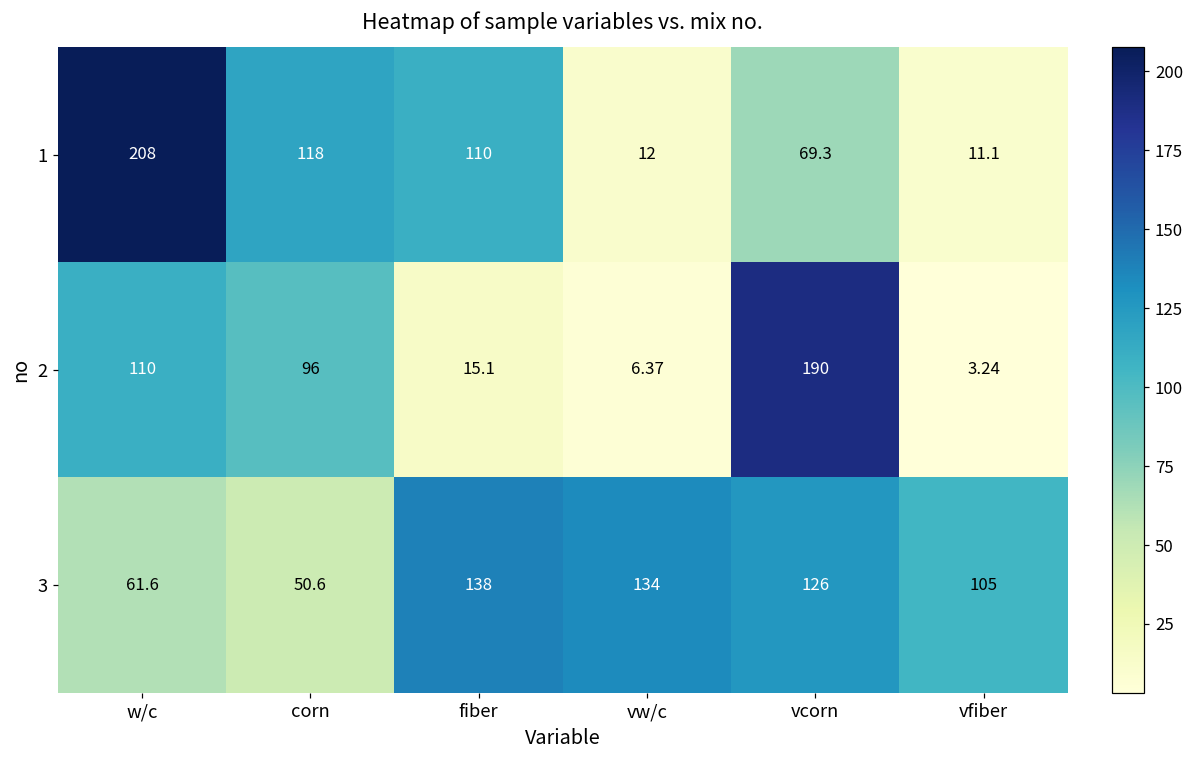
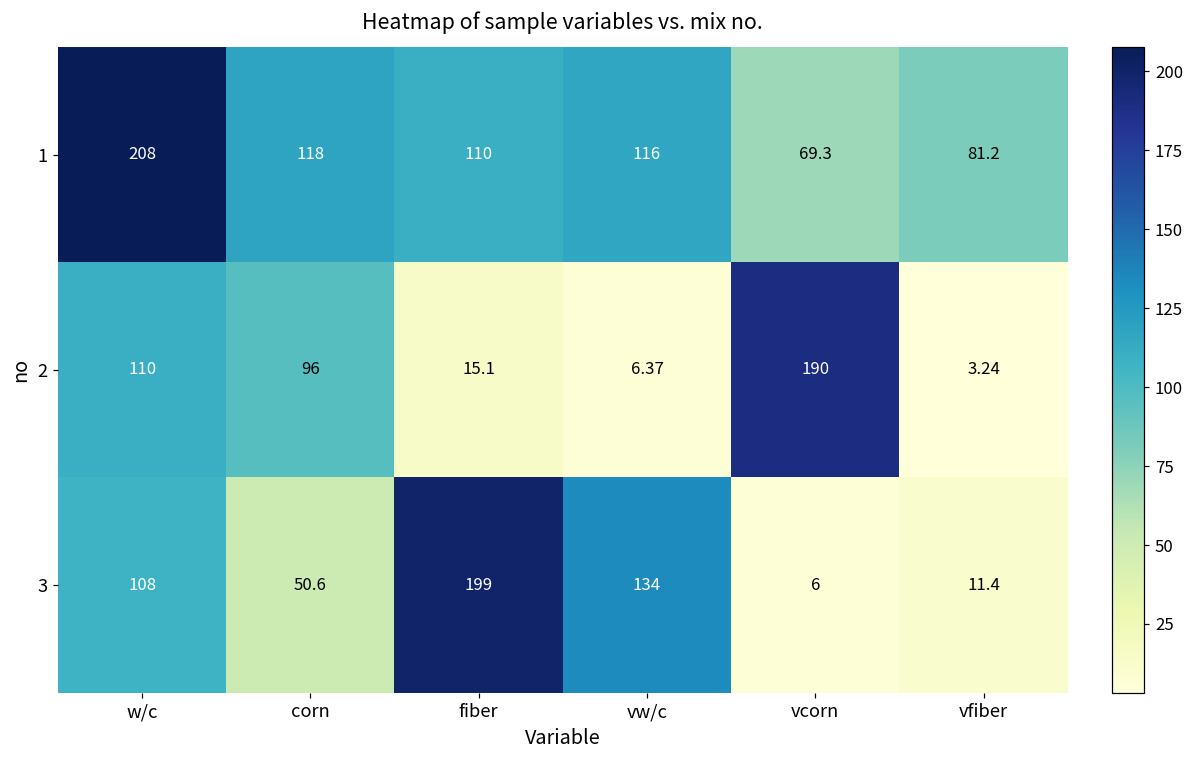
1, vw/c: 12 -> 116
1, vfiber: 11.1 -> 81.2
3, w/c: 61.6 -> 108
3, fiber: 138 -> 199
3, vcorn: 126 -> 6
3, vfiber: 105 -> 11.4
